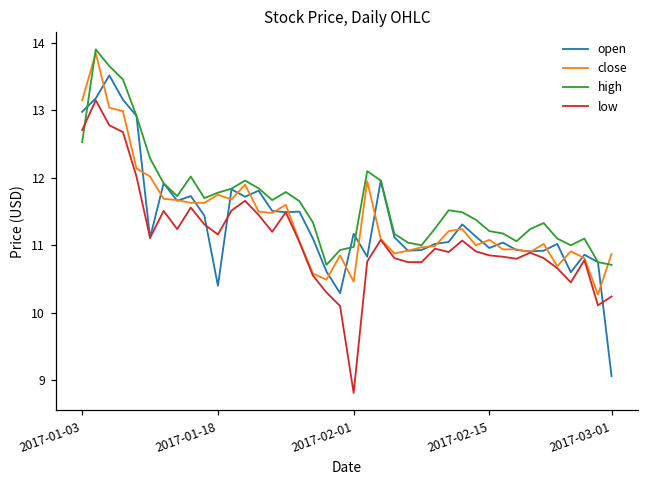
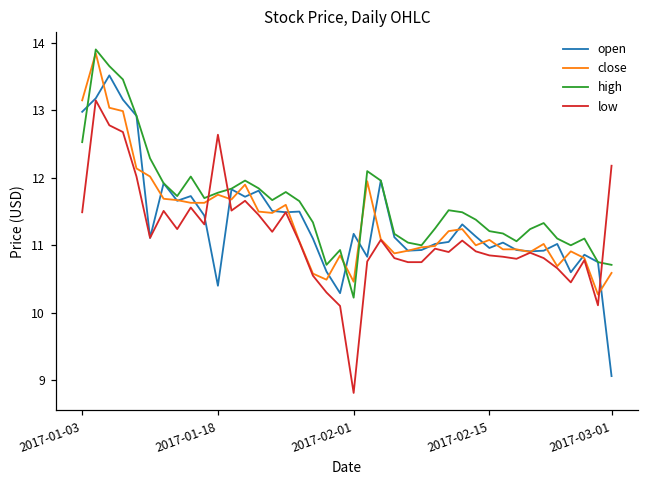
low, 2017-01-03: 12.7 -> 11.5
low, 2017-01-18: 11.2 -> 12.6
high, 2017-02-01: 11.0 -> 10.2
close, 2017-03-01: 10.9 -> 10.6
low, 2017-03-01: 10.2 -> 12.2
